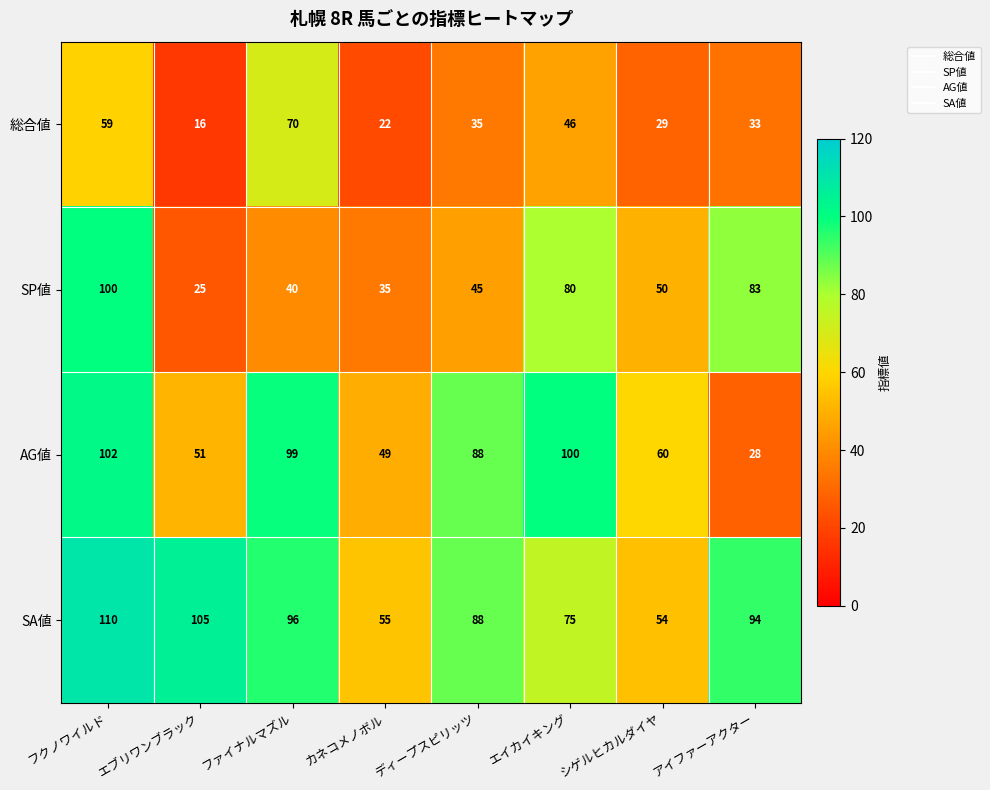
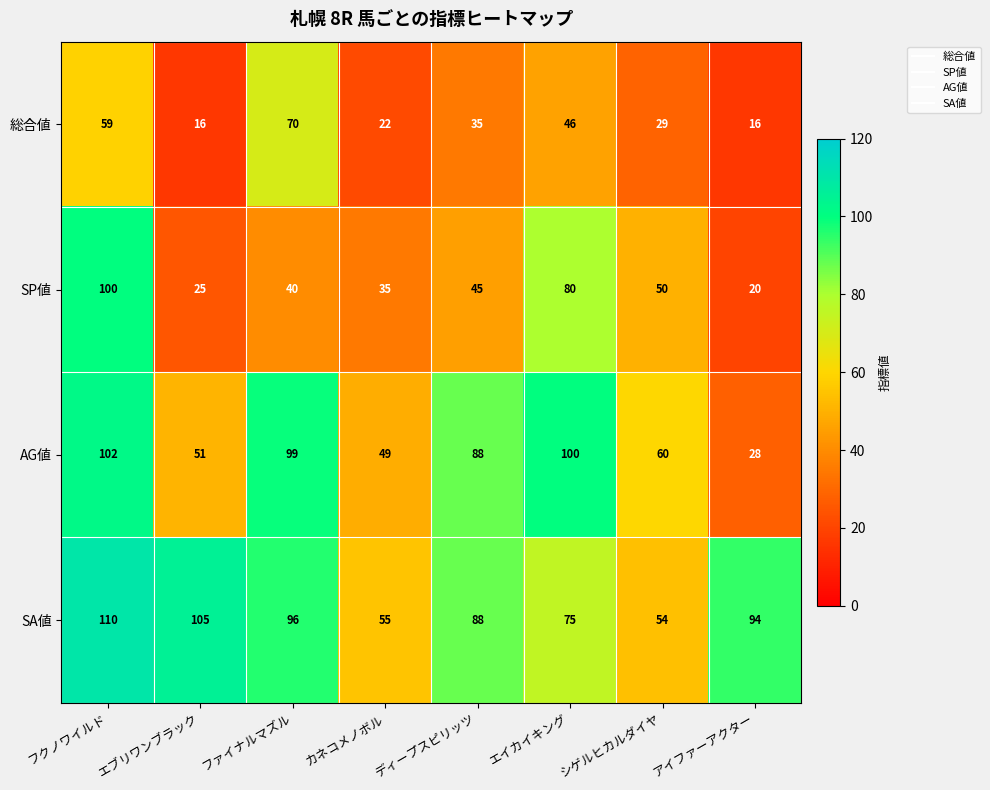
総合値, アイファーアクター: 33 -> 16
SP値, アイファーアクター: 83 -> 20
